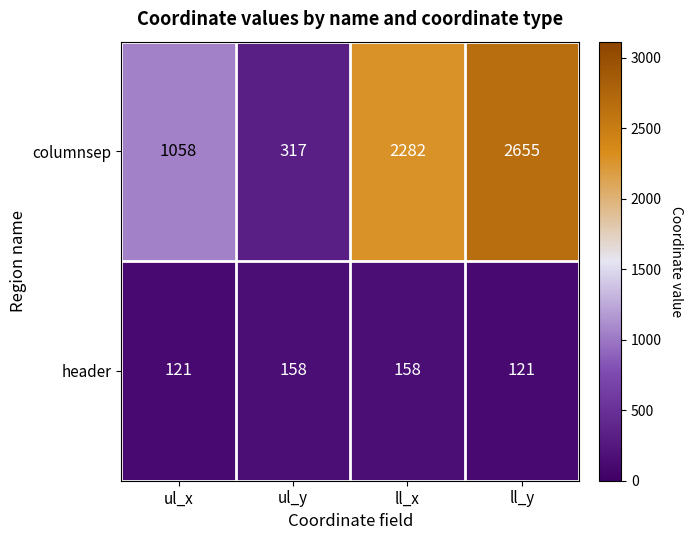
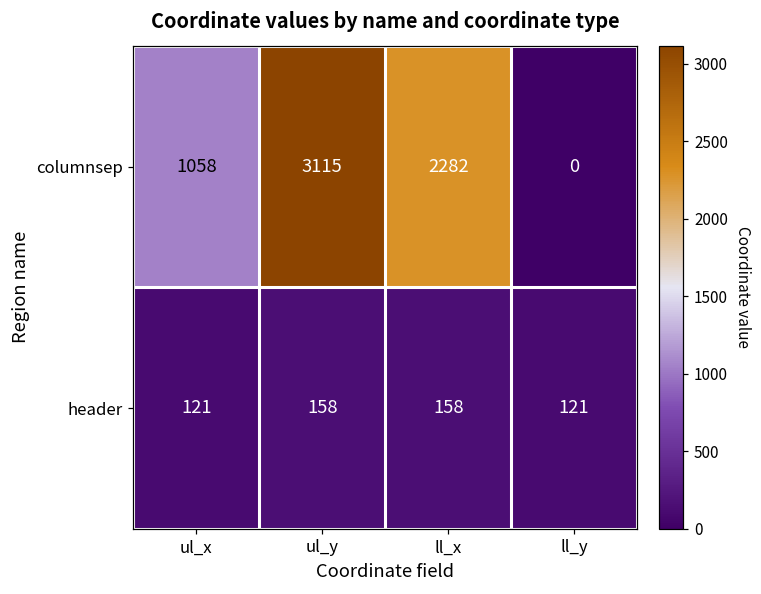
columnsep, ul_y: 317 -> 3115
columnsep, ll_y: 2655 -> 0
